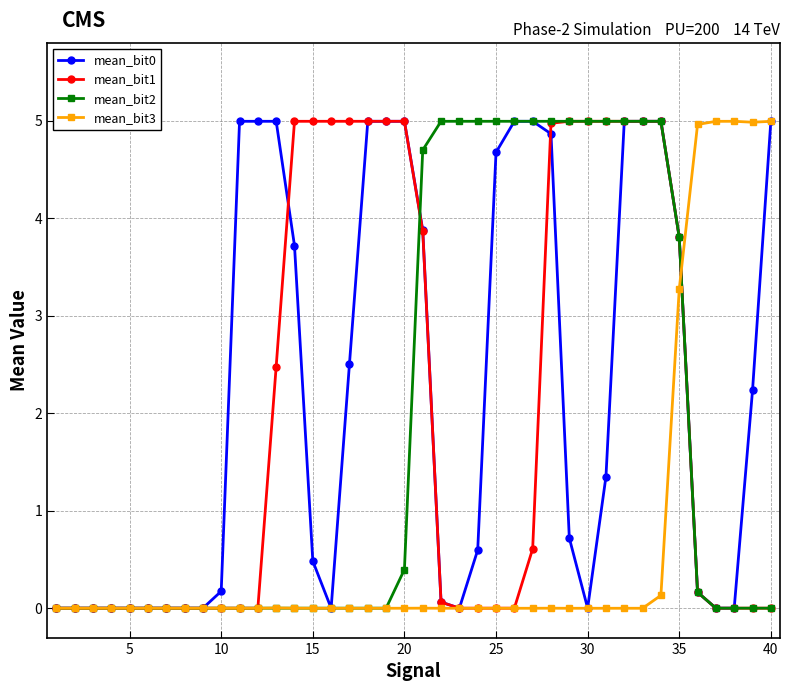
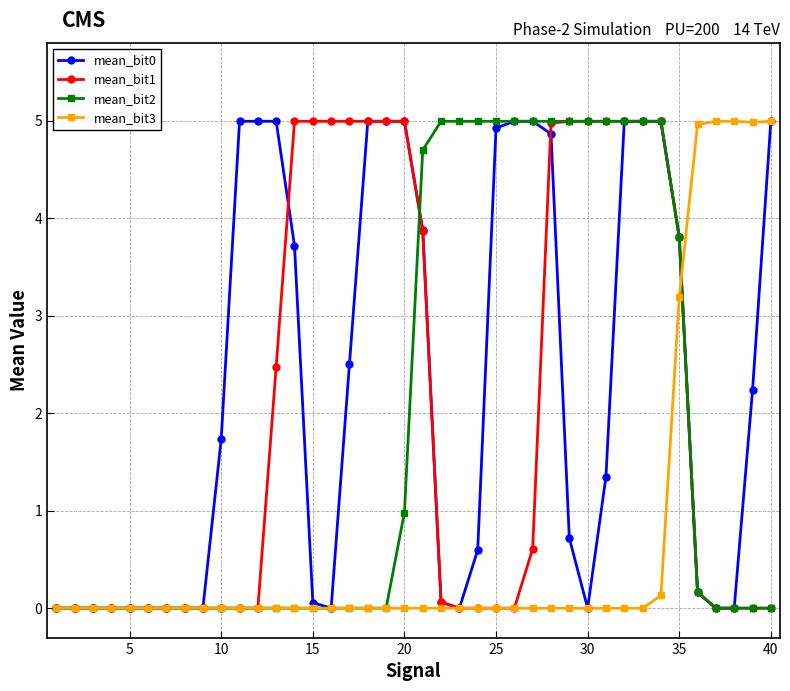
mean_bit0, 10: 0.2 -> 1.7
mean_bit0, 15: 0.5 -> 0.1
mean_bit2, 20: 0.4 -> 1.0
mean_bit0, 25: 4.7 -> 4.9
mean_bit3, 35: 3.3 -> 3.2
